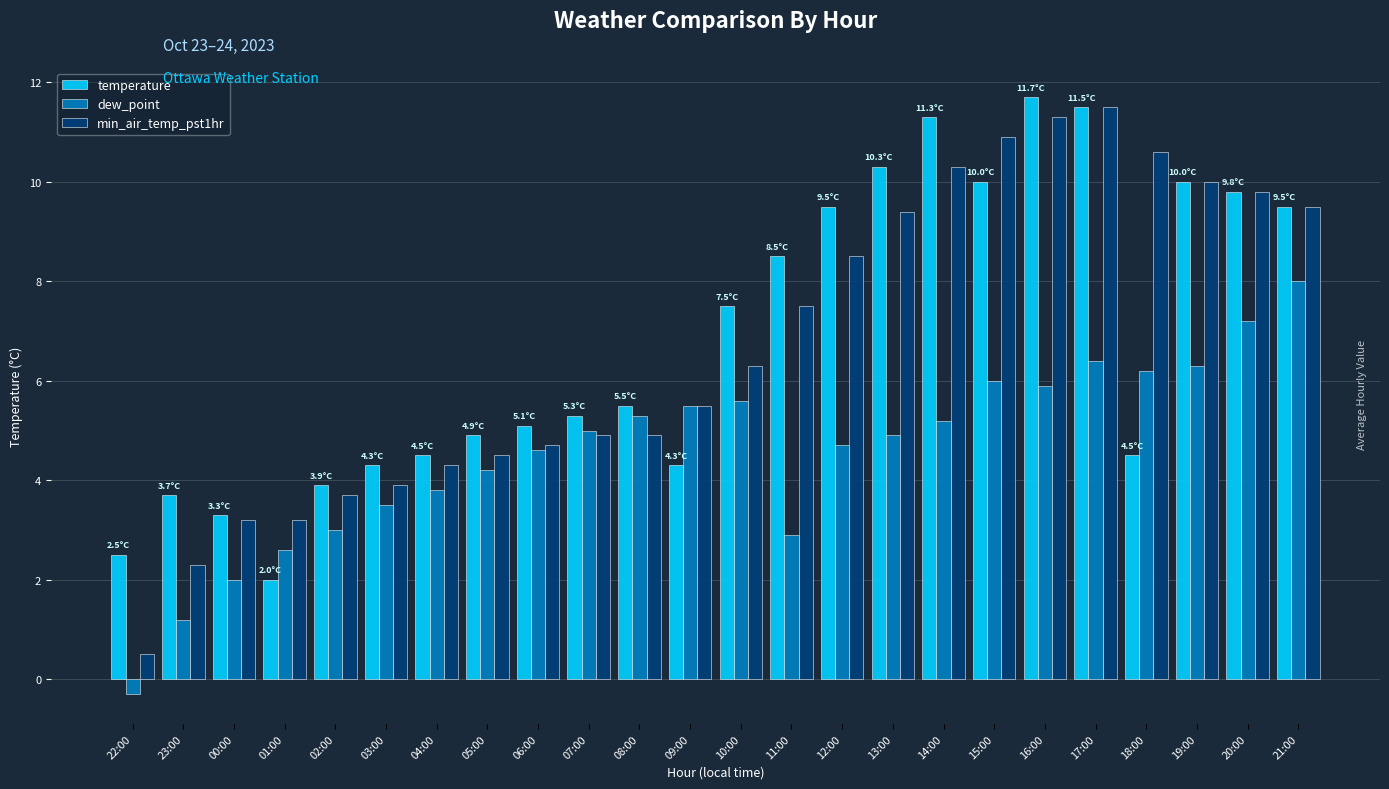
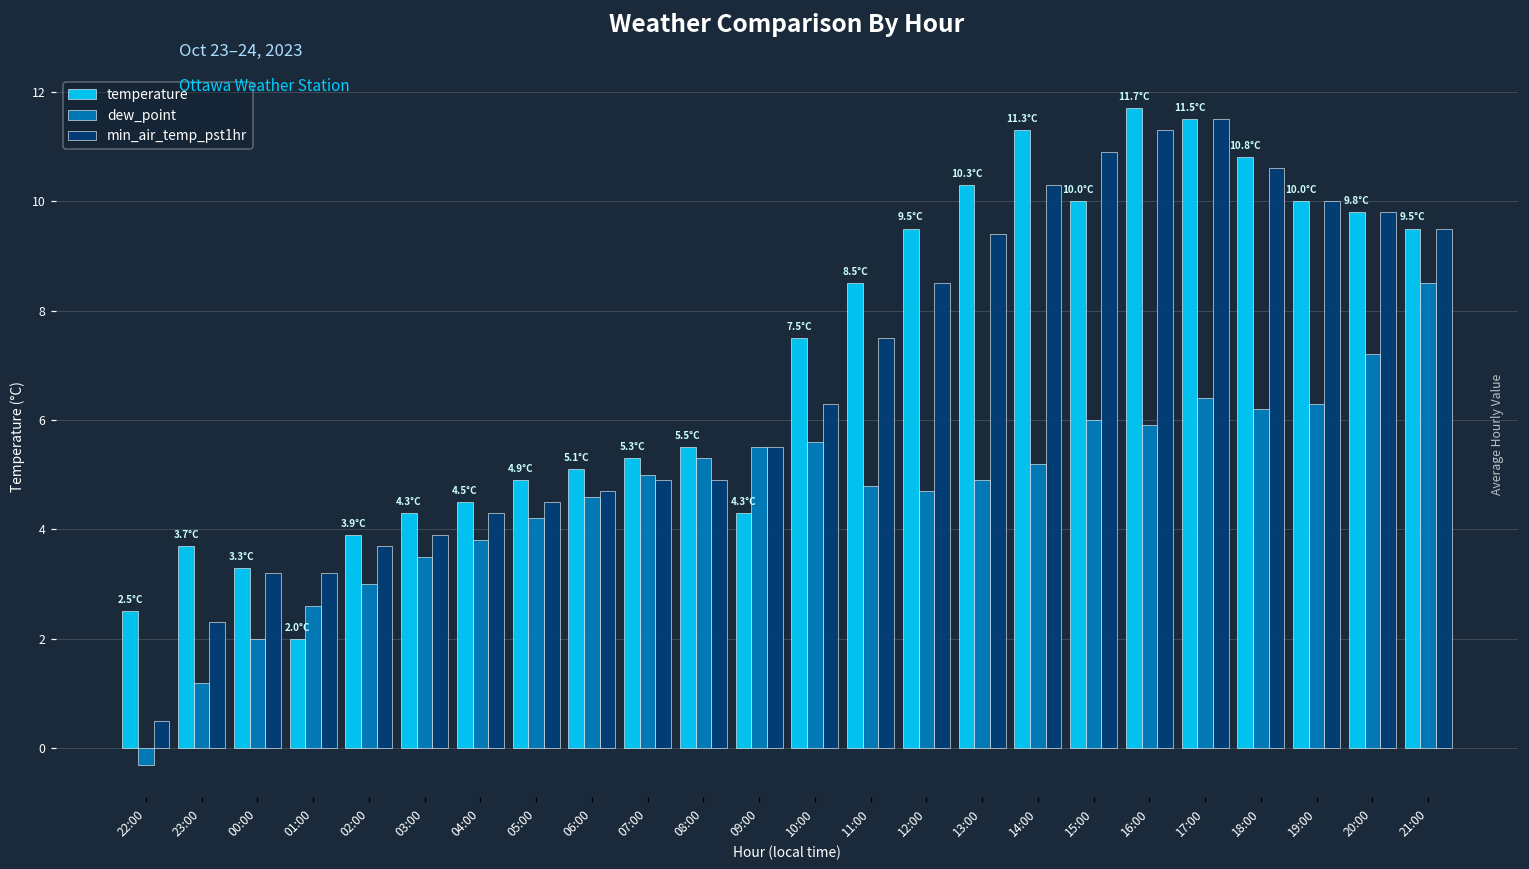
dew_point, 11:00: 2.9 -> 4.8
temperature, 18:00: 4.5°C -> 10.8°C
dew_point, 21:00: 8.0 -> 8.5
